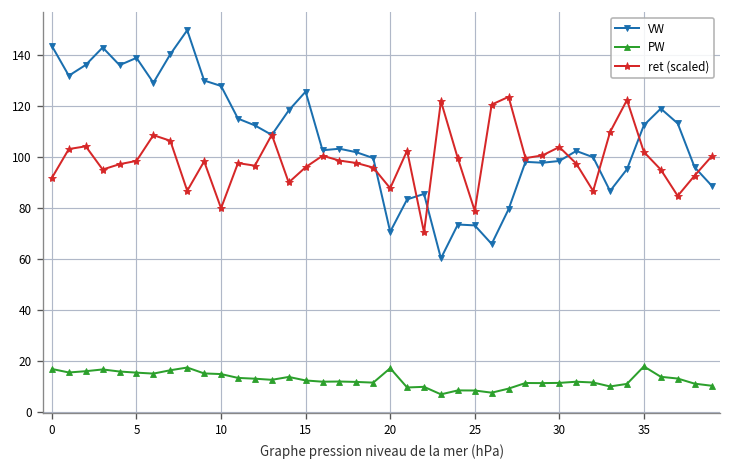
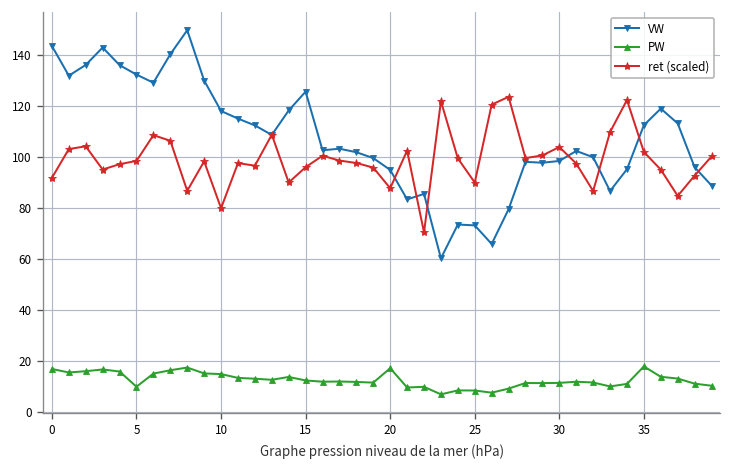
VW, 5: 139 -> 132
PW, 5: 16 -> 10
VW, 10: 128 -> 118
VW, 20: 71 -> 95
ret (scaled), 25: 79 -> 90
